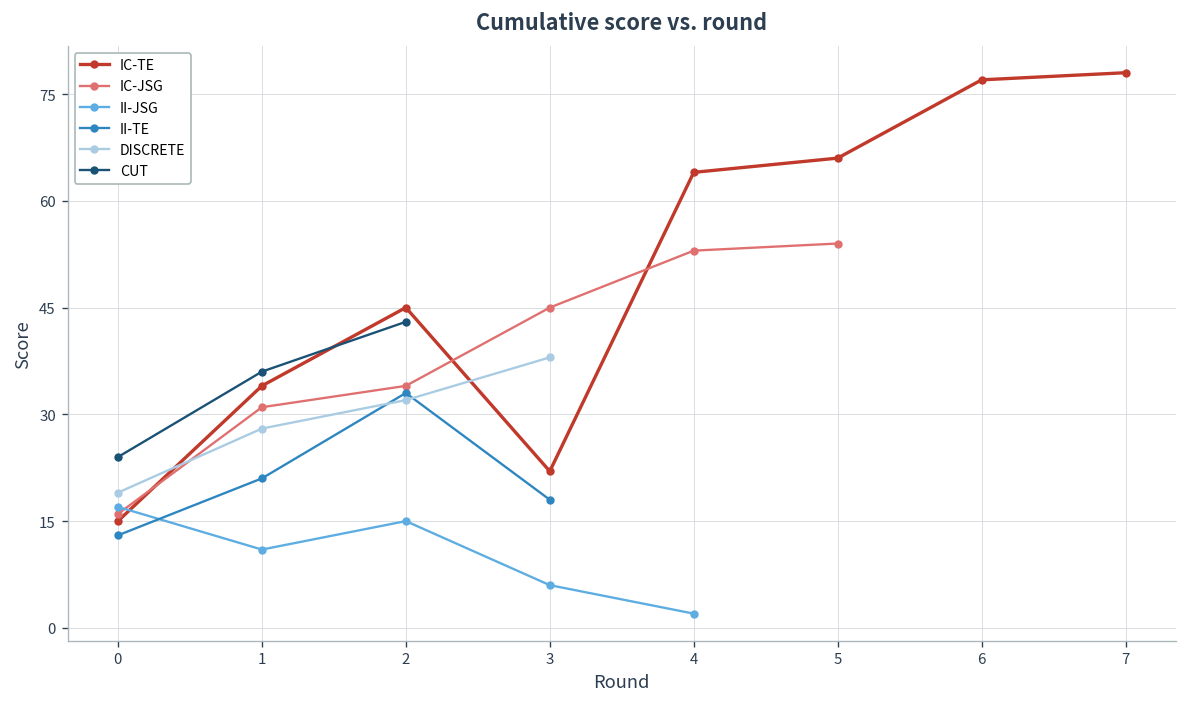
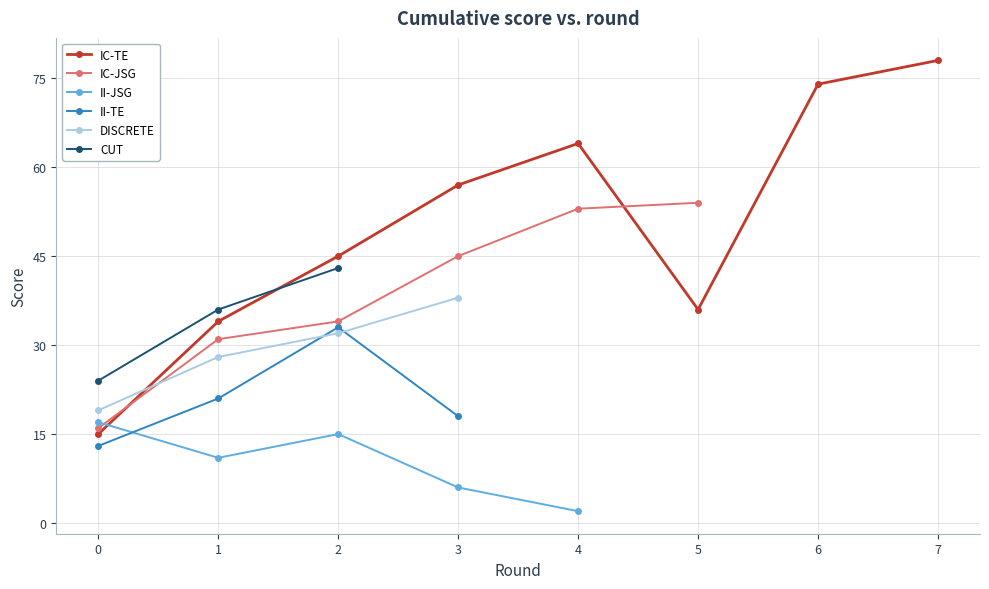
IC-TE, 3: 22 -> 57
IC-TE, 5: 66 -> 36
IC-TE, 6: 77 -> 74
